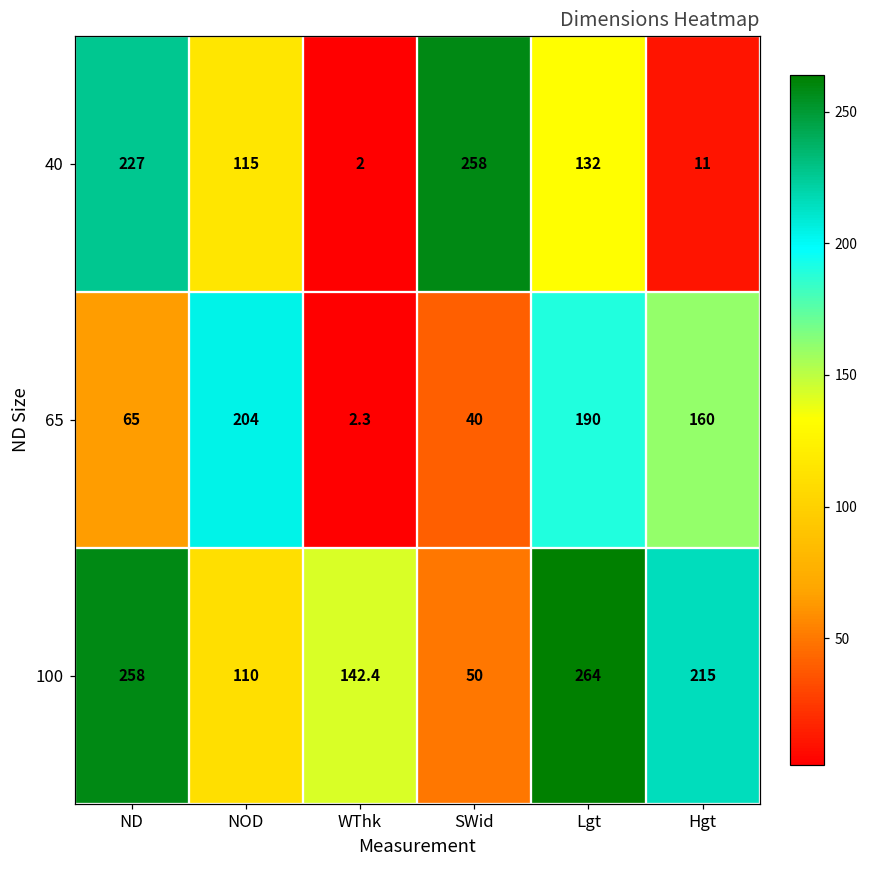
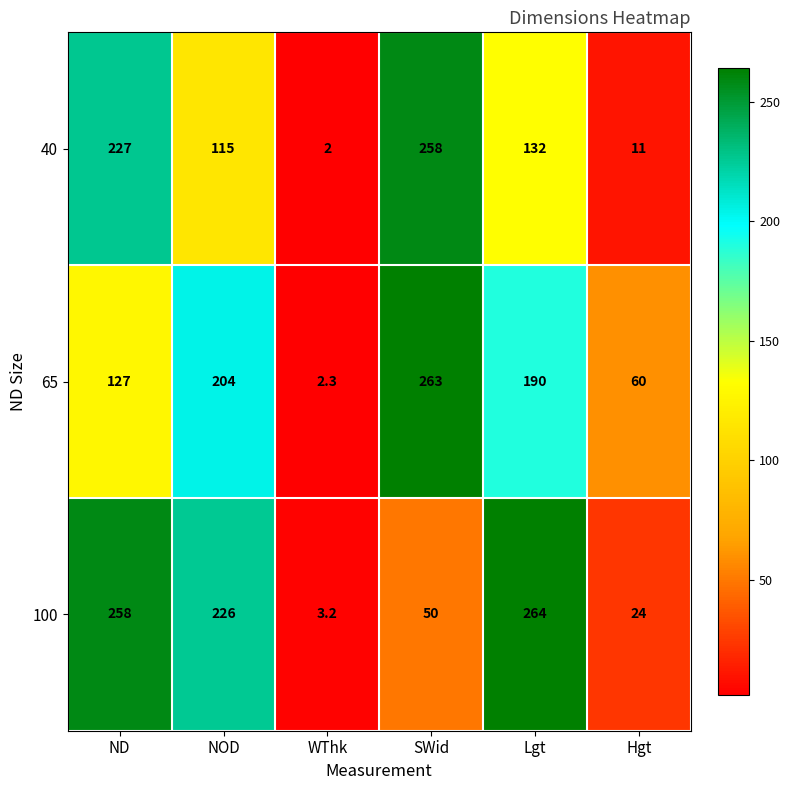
65, ND: 65 -> 127
65, SWid: 40 -> 263
65, Hgt: 160 -> 60
100, NOD: 110 -> 226
100, WThk: 142.4 -> 3.2
100, Hgt: 215 -> 24
